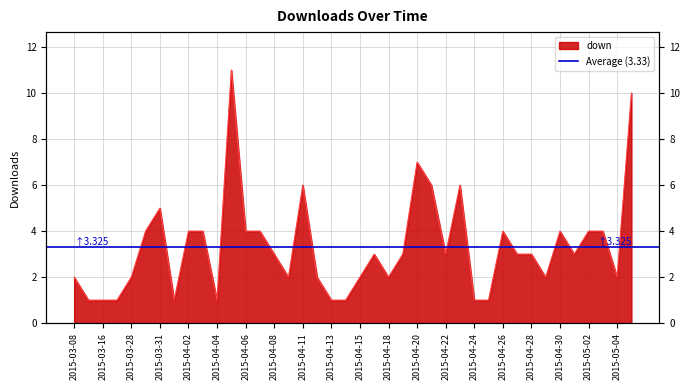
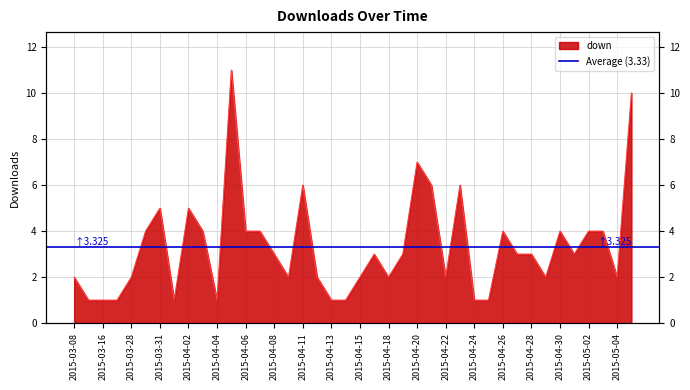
2015-04-02: 4 -> 5
2015-04-22: 3 -> 2
